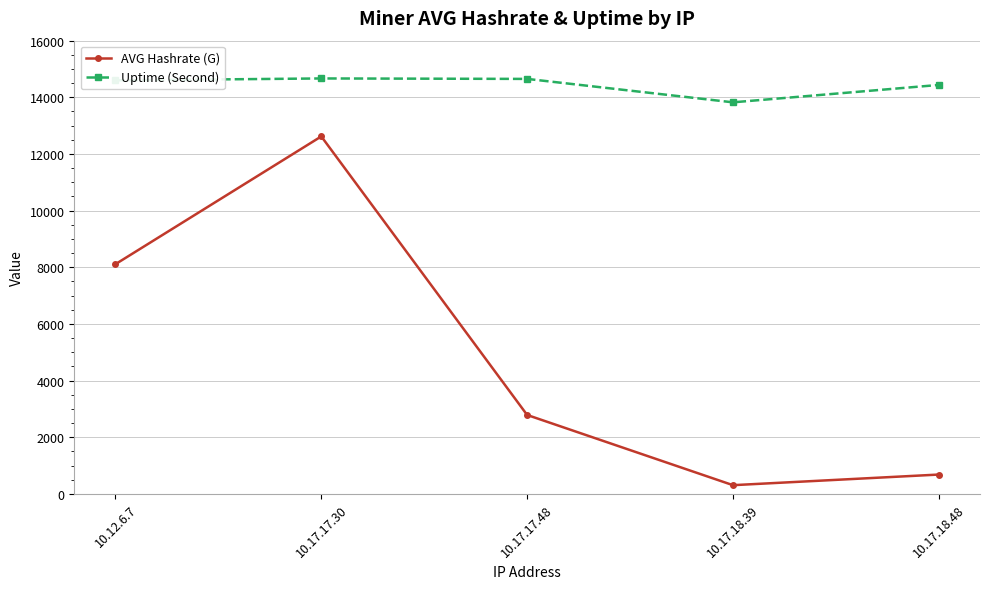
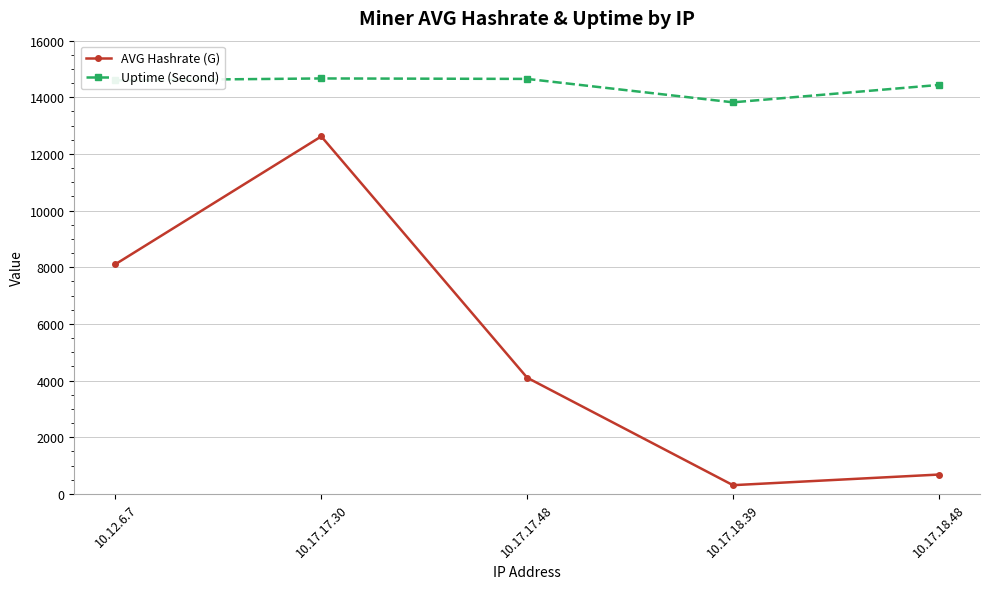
AVG Hashrate (G), 10.17.17.48: 2800 -> 4100
